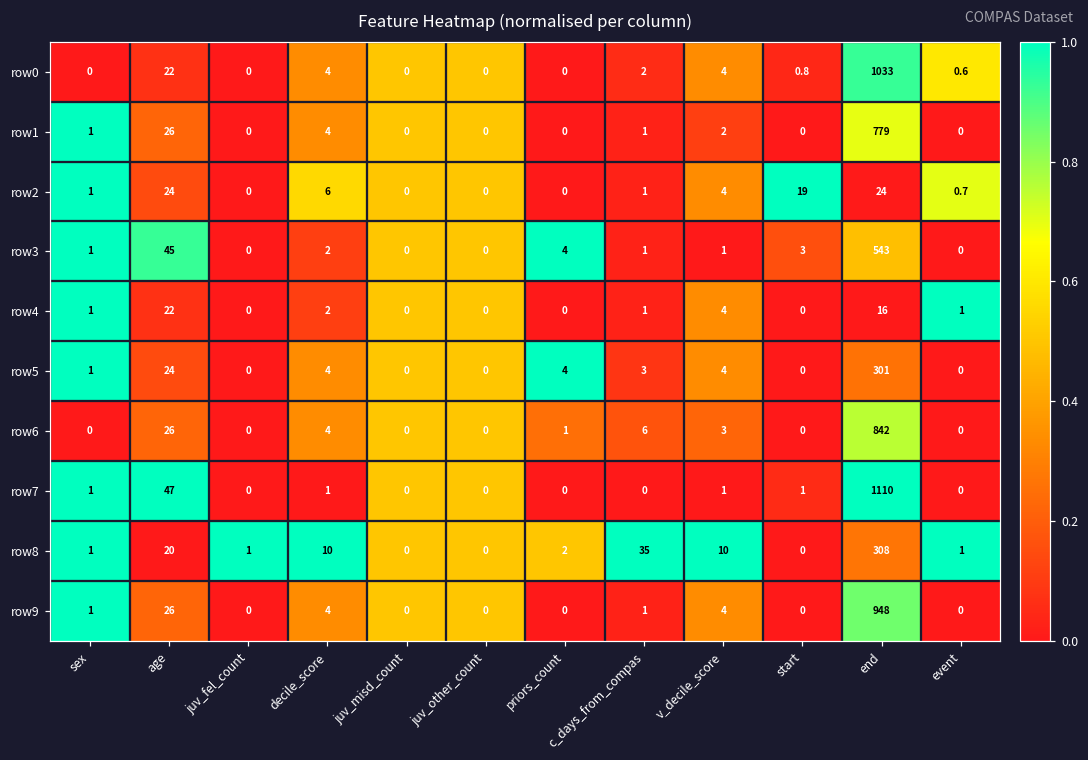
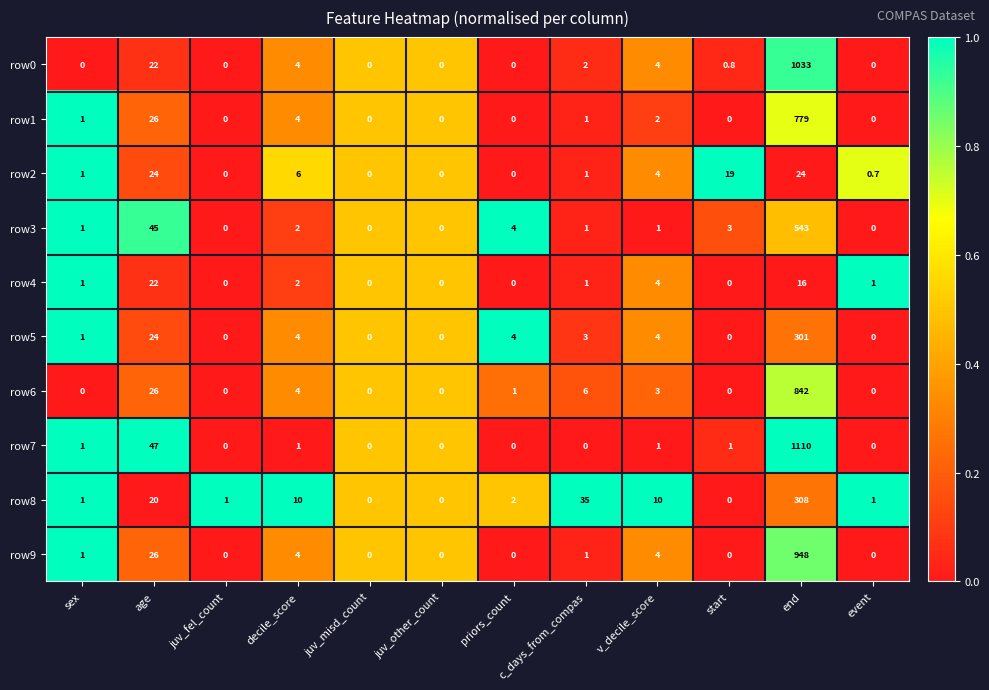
row0, event: 0.6 -> 0
